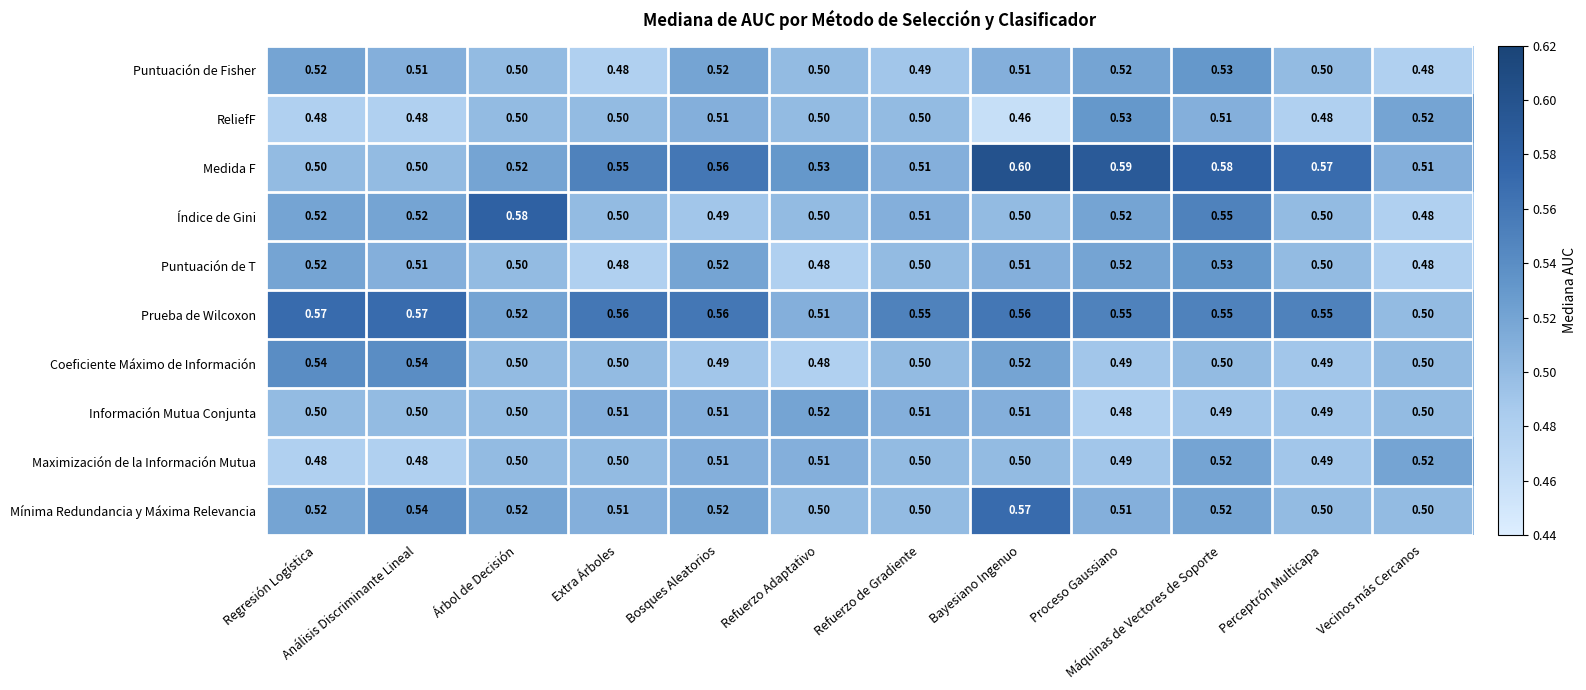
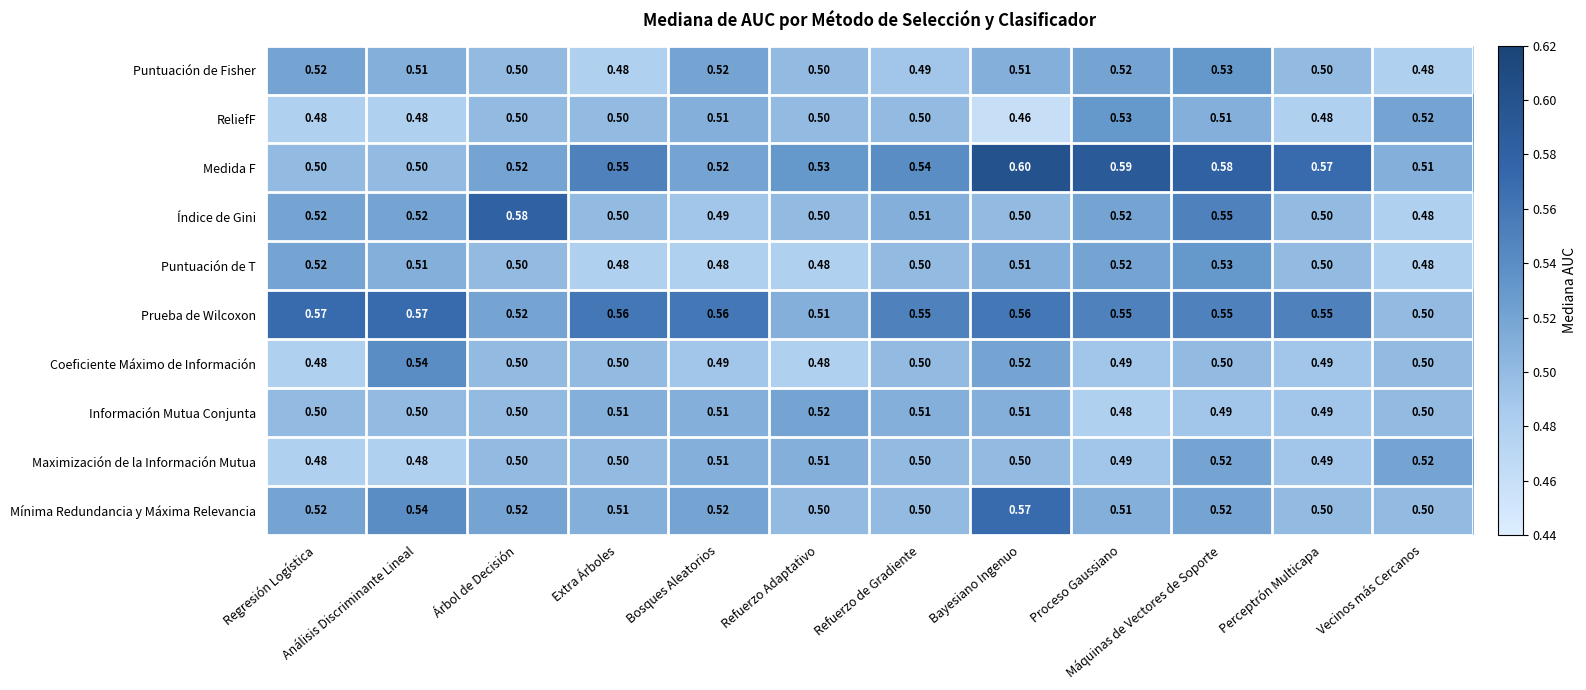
Medida F, Bosques Aleatorios: 0.56 -> 0.52
Medida F, Refuerzo de Gradiente: 0.51 -> 0.54
Puntuación de T, Bosques Aleatorios: 0.52 -> 0.48
Coeficiente Máximo de Información, Regresión Logística: 0.54 -> 0.48
